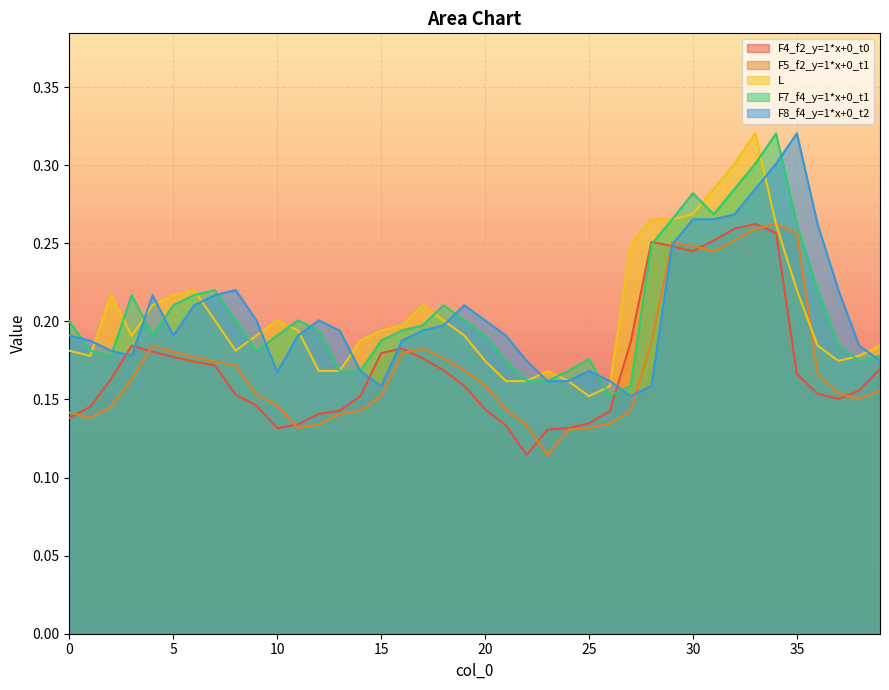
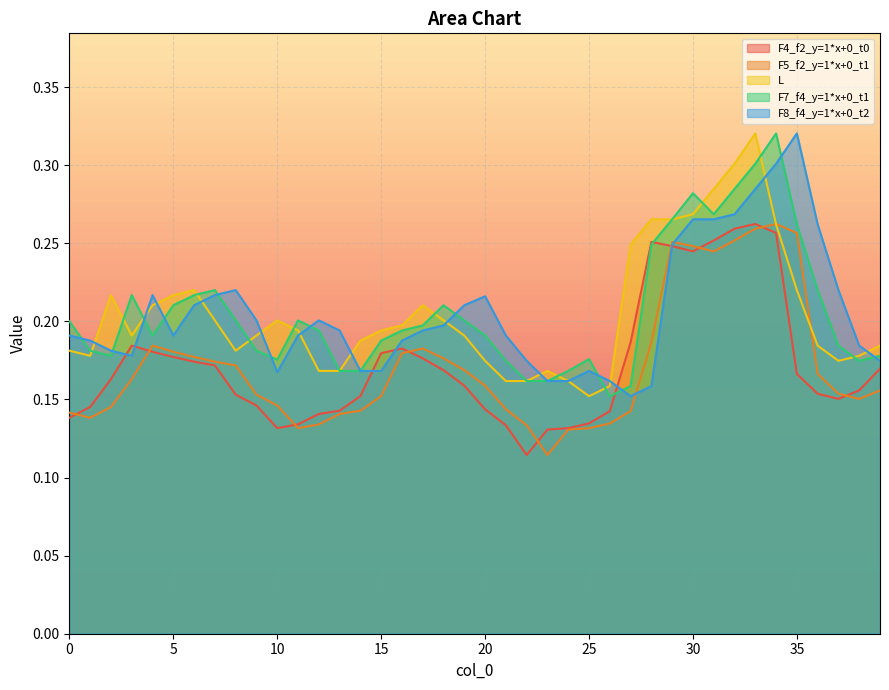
F7_f4_y=1*x+0_t1, 10: 0.191 -> 0.175
F8_f4_y=1*x+0_t2, 15: 0.158 -> 0.168
F8_f4_y=1*x+0_t2, 20: 0.201 -> 0.216
